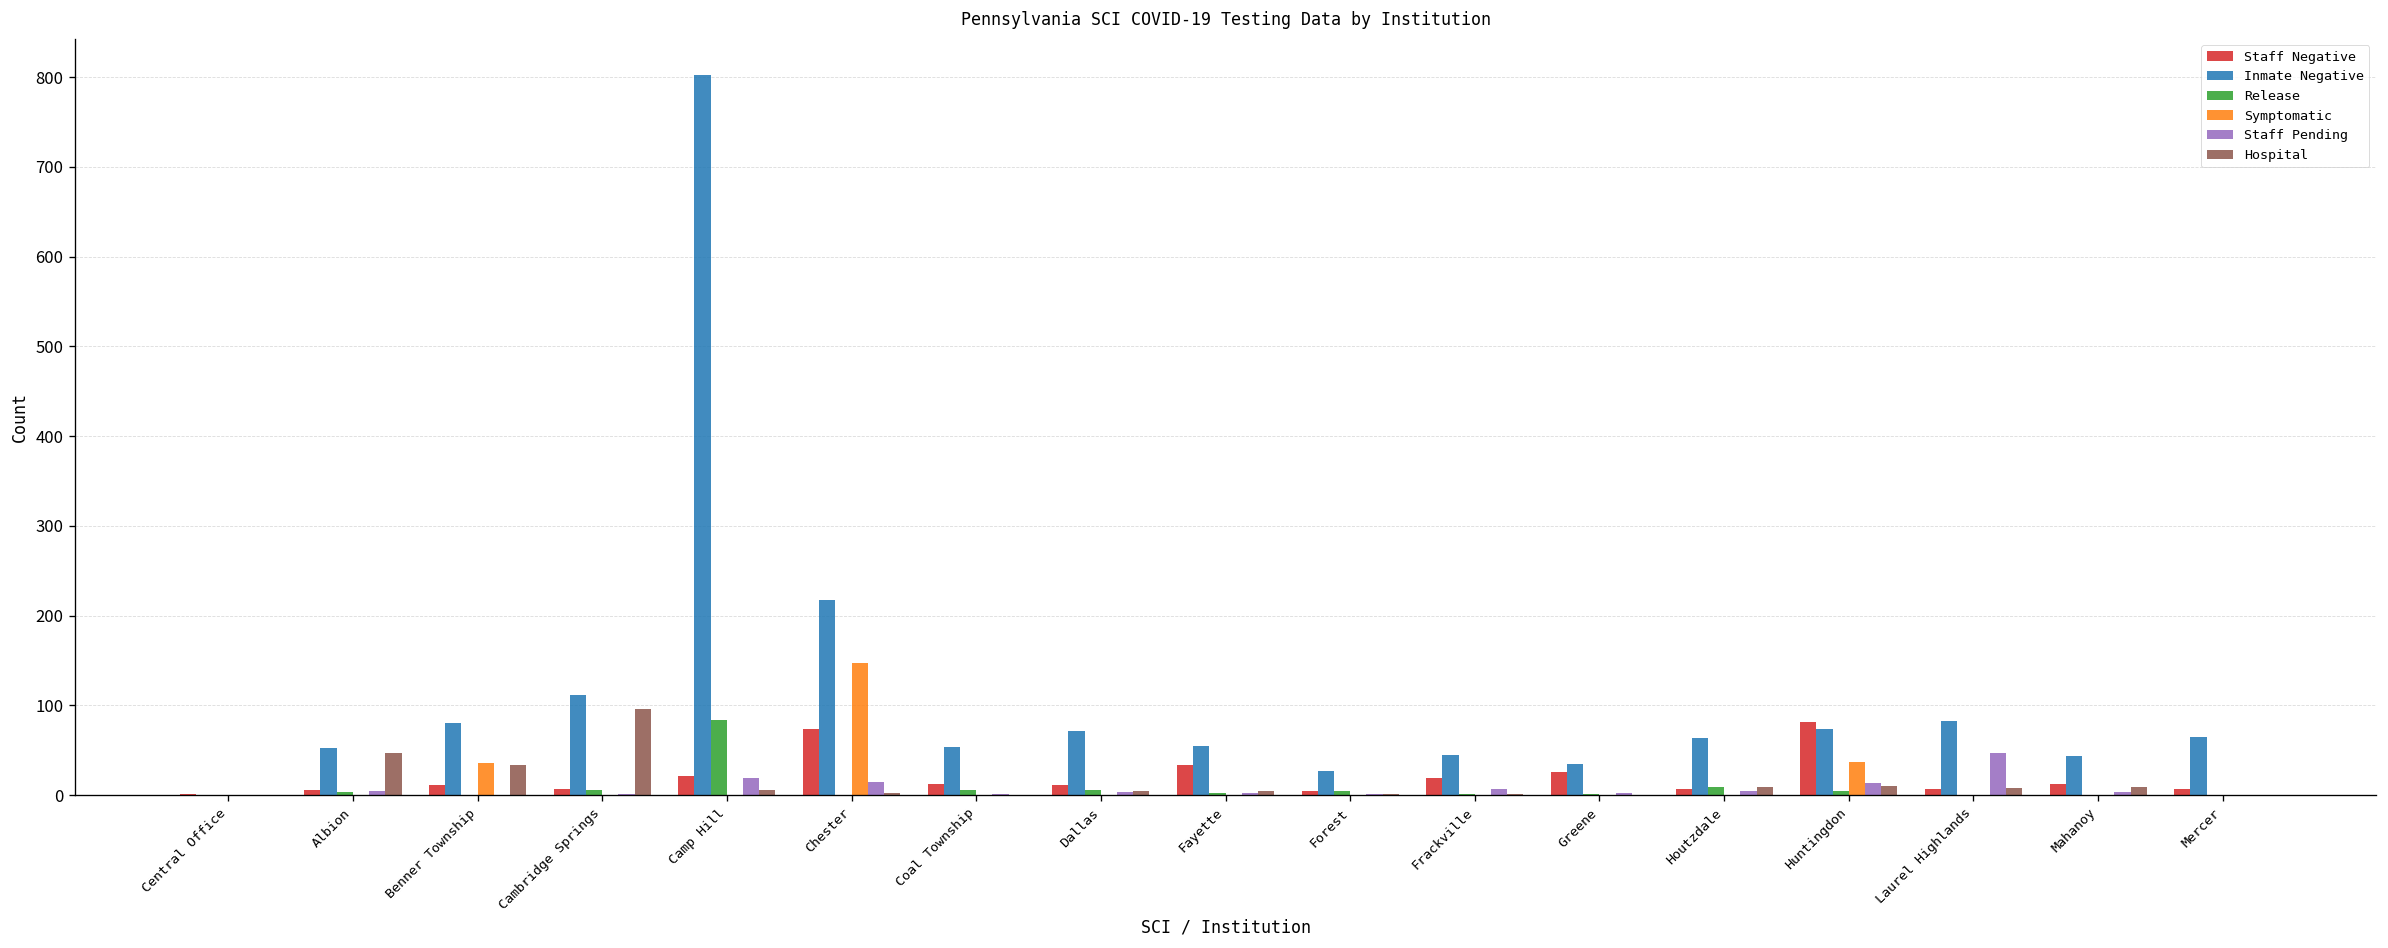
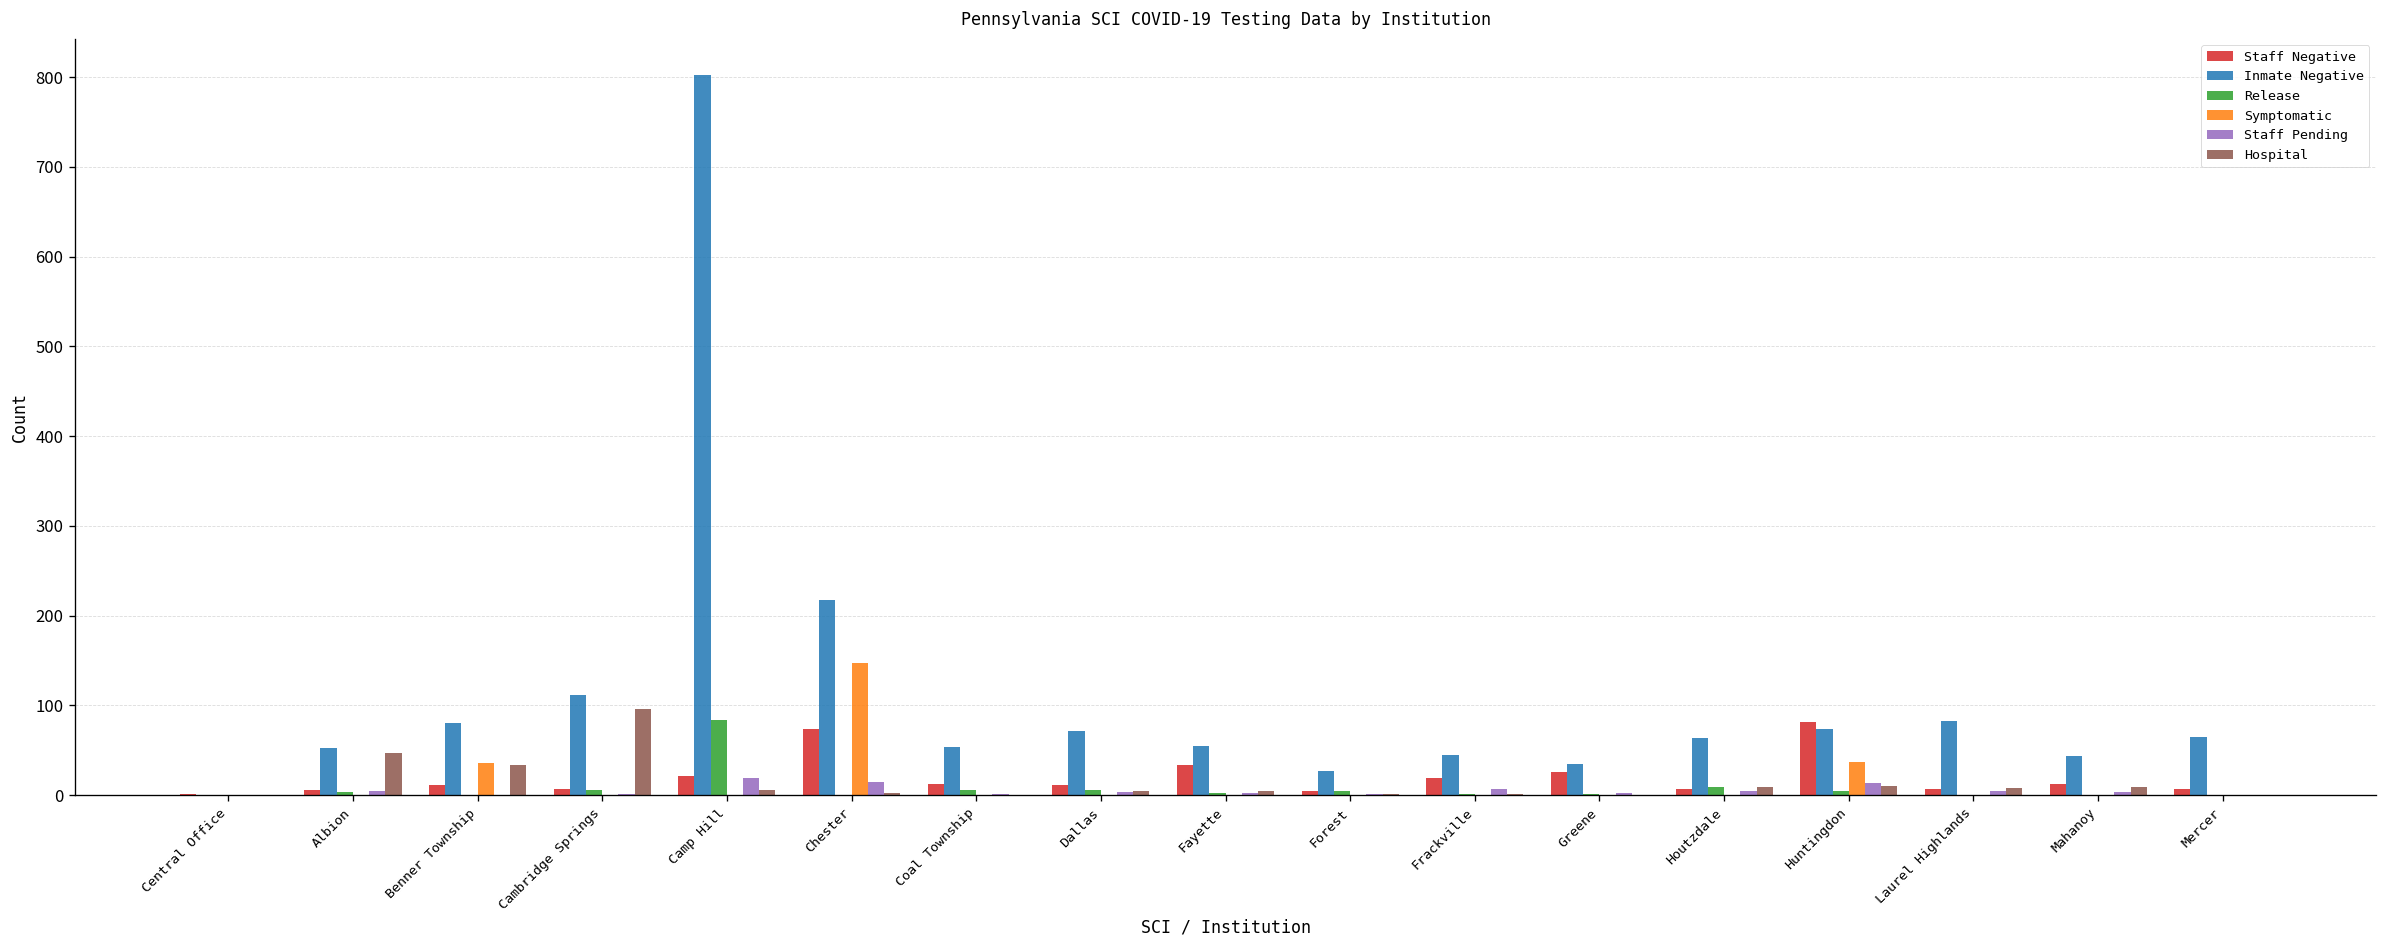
Staff Pending, Laurel Highlands: 50 -> 0
